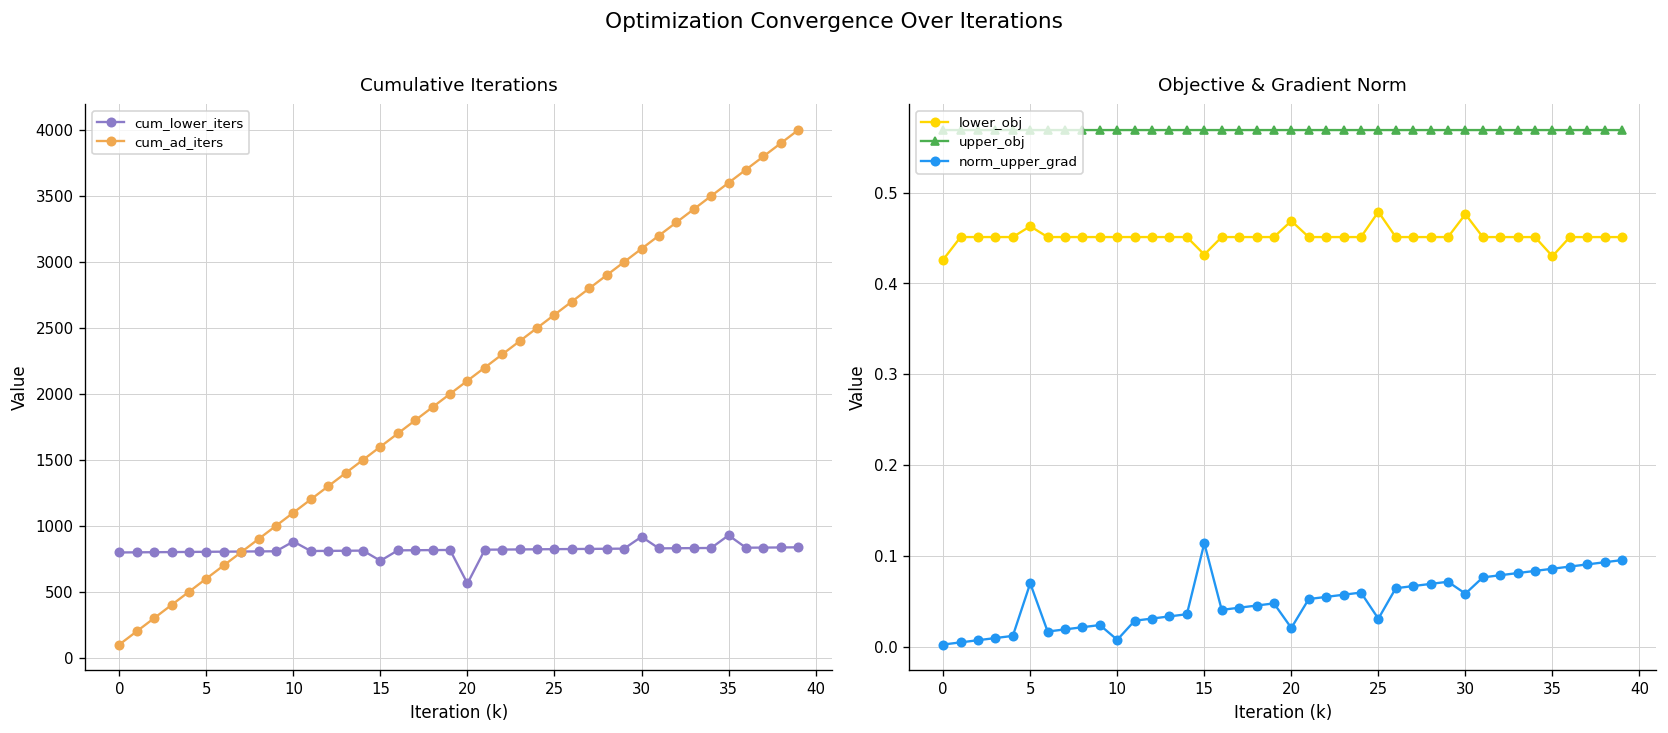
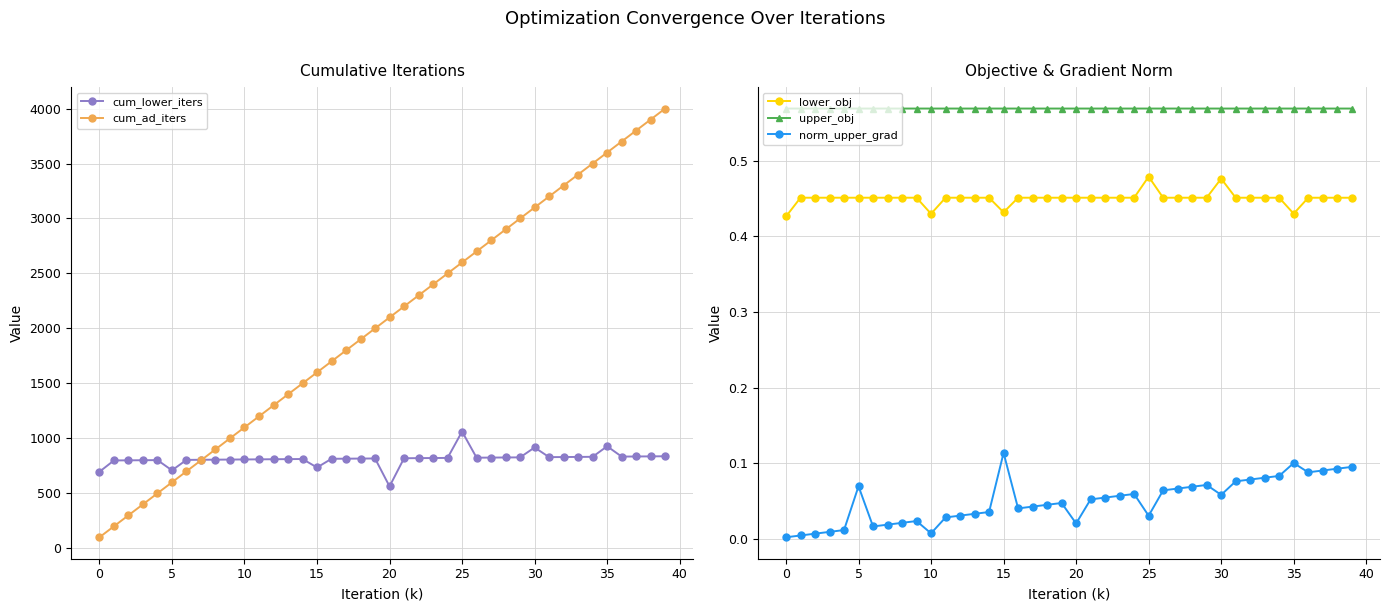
Cumulative Iterations, cum_lower_iters, 0: 800 -> 700
Cumulative Iterations, cum_lower_iters, 5: 800 -> 710
Cumulative Iterations, cum_lower_iters, 10: 880 -> 810
Cumulative Iterations, cum_lower_iters, 25: 820 -> 1060
Objective & Gradient Norm, lower_obj, 5: 0.46 -> 0.45
Objective & Gradient Norm, lower_obj, 10: 0.45 -> 0.43
Objective & Gradient Norm, lower_obj, 20: 0.47 -> 0.45
Objective & Gradient Norm, norm_upper_grad, 35: 0.09 -> 0.10
